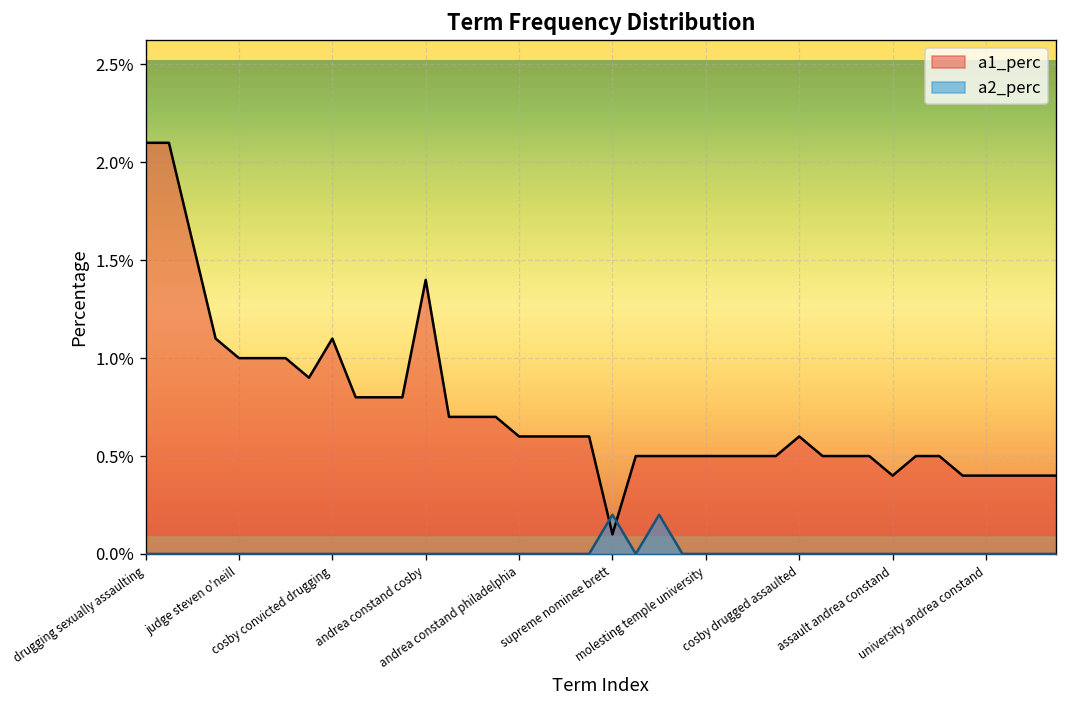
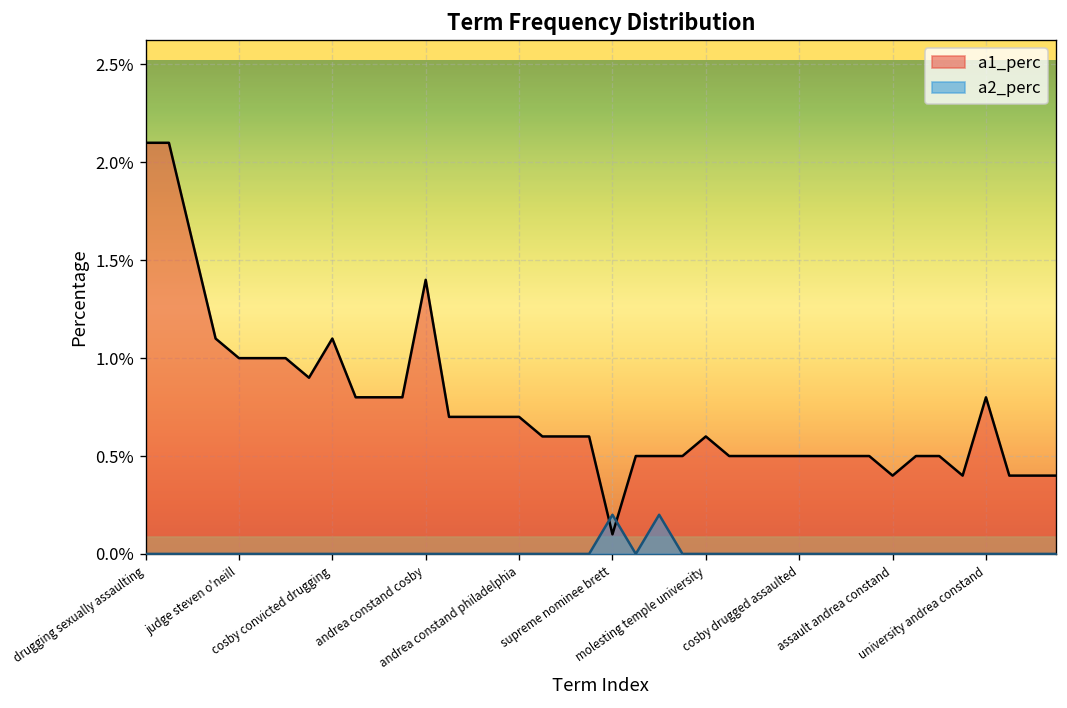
a1_perc, andrea constand philadelphia: 0.60% -> 0.70%
a1_perc, molesting temple university: 0.50% -> 0.60%
a1_perc, cosby drugged assaulted: 0.60% -> 0.50%
a1_perc, university andrea constand: 0.40% -> 0.80%
